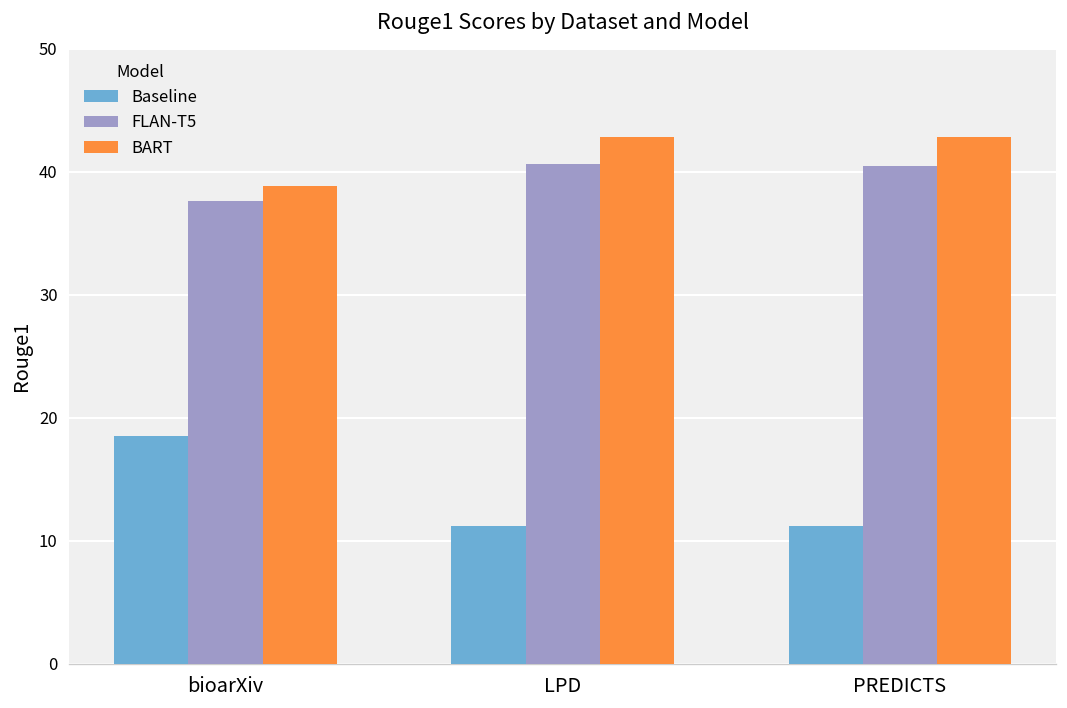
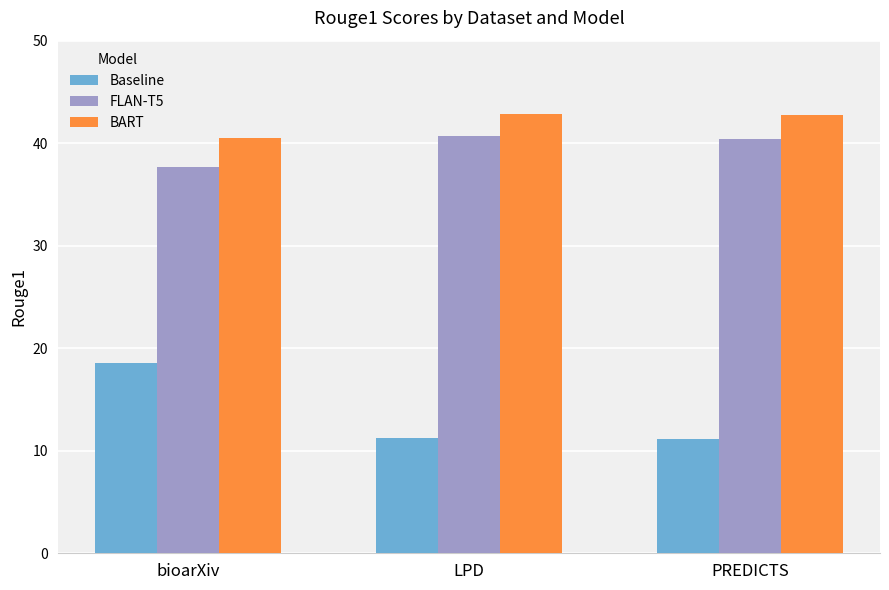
BART, bioarXiv: 38.8 -> 40.5
